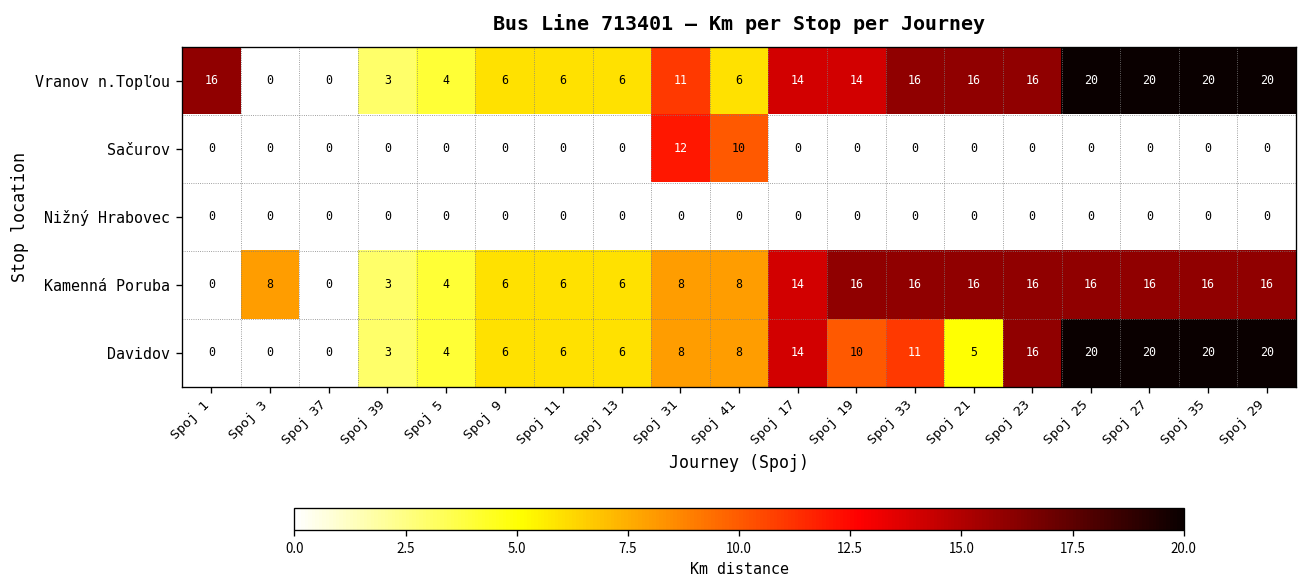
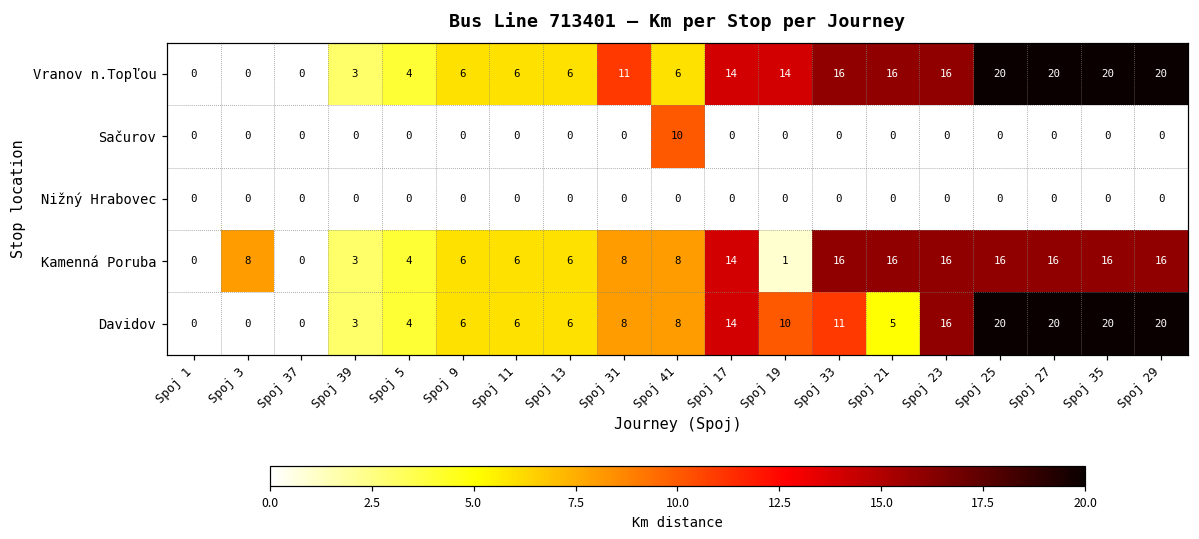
Vranov n.Topľou, Spoj 1: 16 -> 0
Sačurov, Spoj 31: 12 -> 0
Kamenná Poruba, Spoj 19: 16 -> 1
